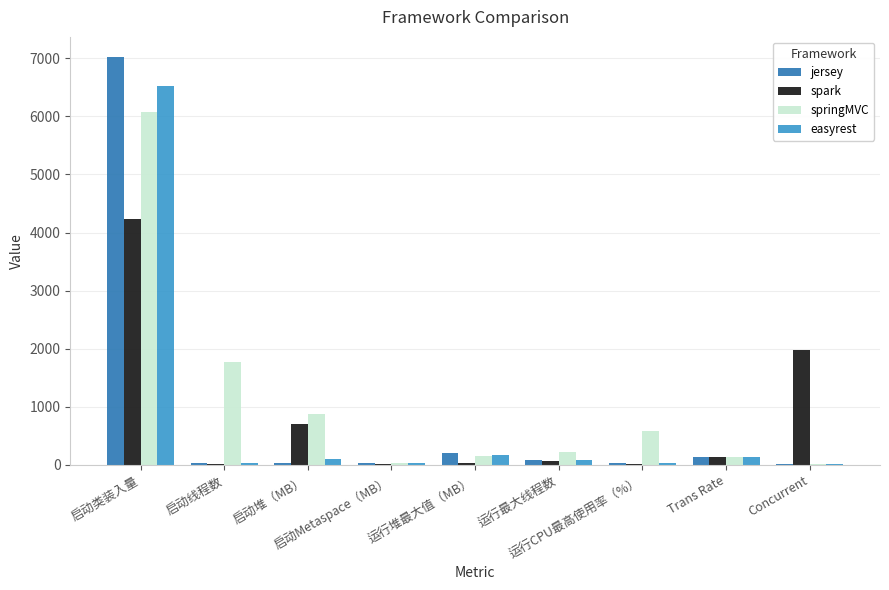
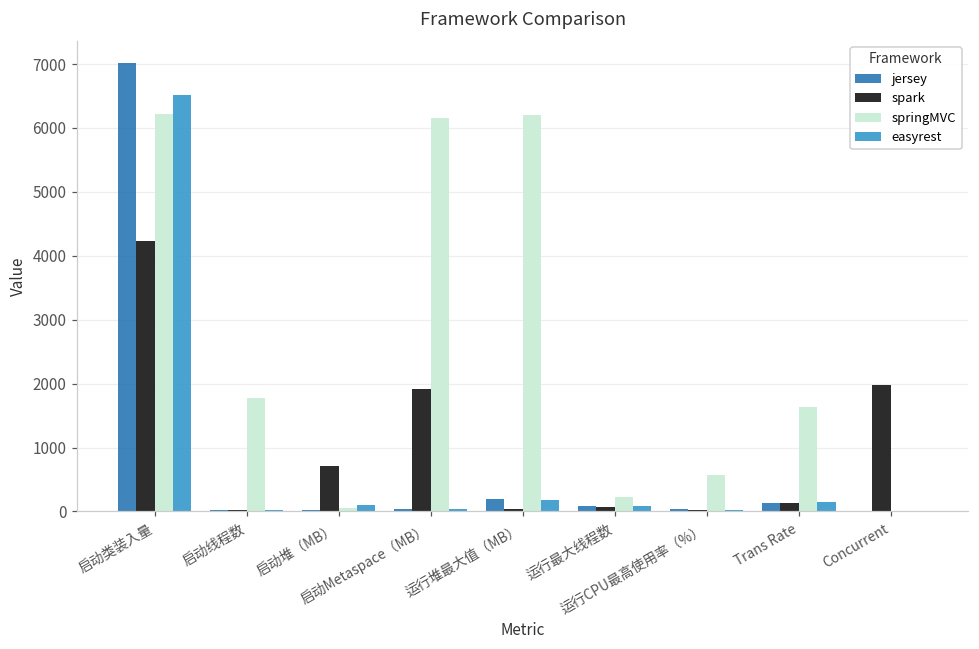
springMVC, 启动类装入量: 6100 -> 6200
springMVC, 启动堆（MB）: 900 -> 100
spark, 启动Metaspace（MB）: 0 -> 1900
springMVC, 启动Metaspace（MB）: 0 -> 6200
springMVC, 运行堆最大值（MB）: 200 -> 6200
springMVC, Trans Rate: 100 -> 1600
